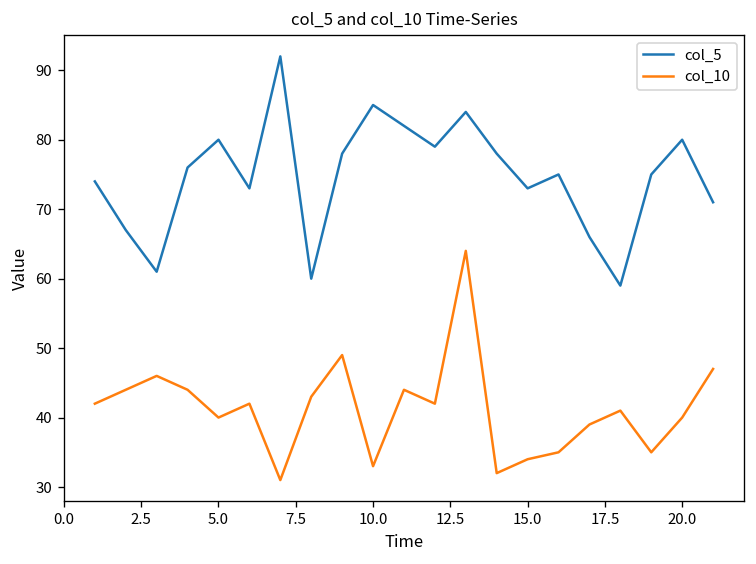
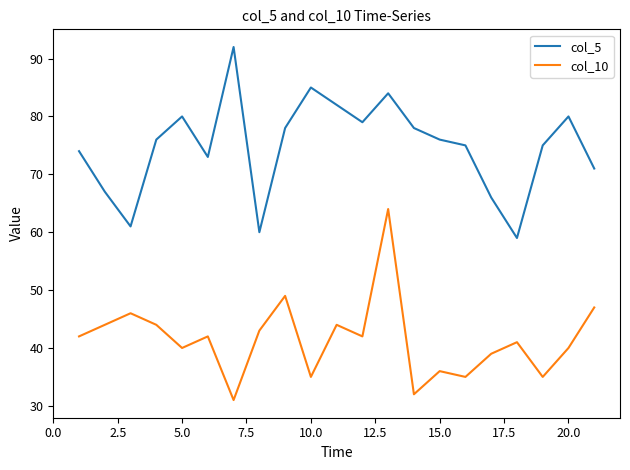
col_10, 10.0: 33 -> 35
col_5, 15.0: 73 -> 76
col_10, 15.0: 34 -> 36
